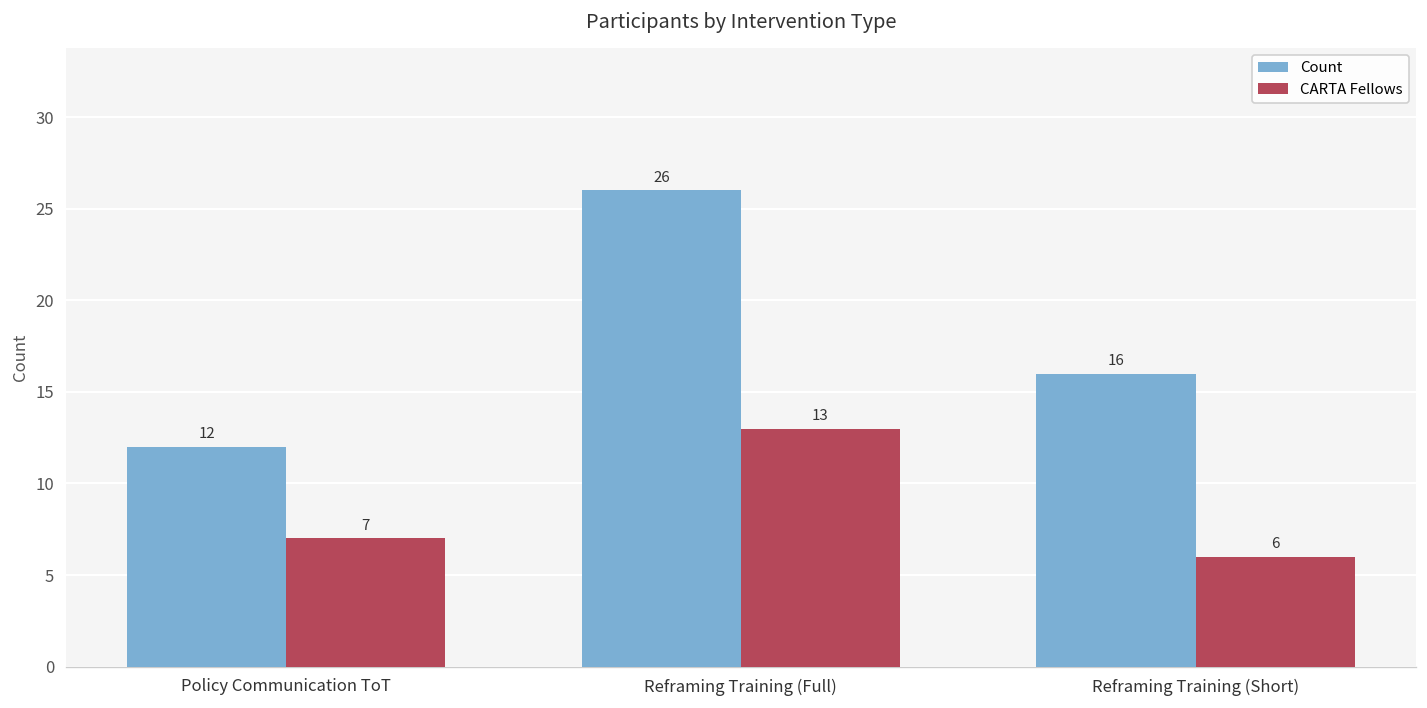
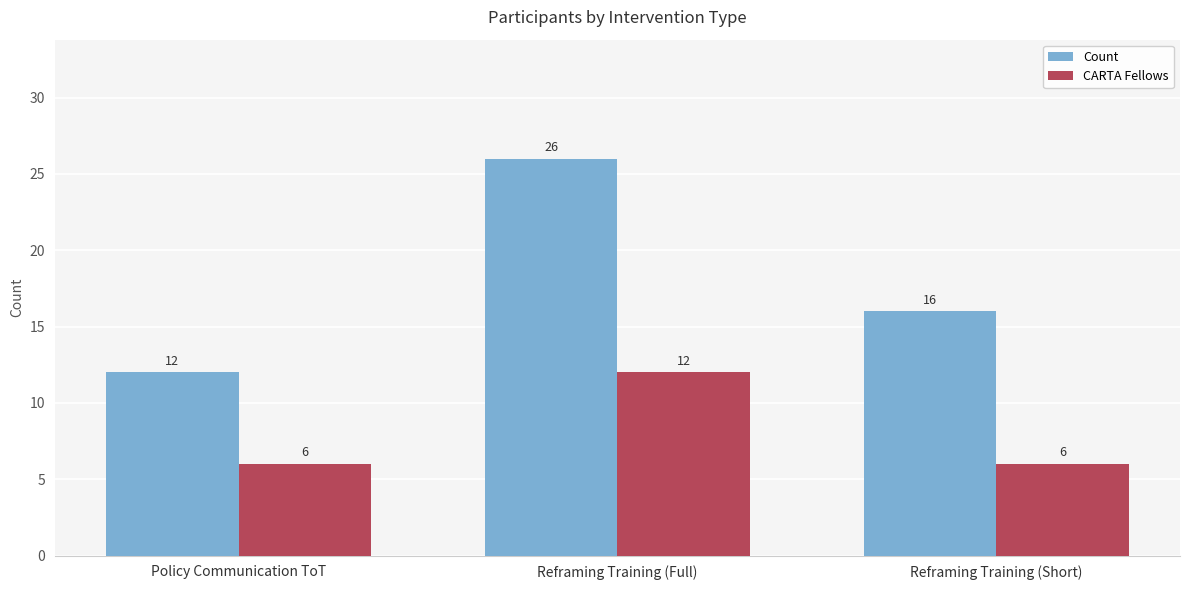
CARTA Fellows, Policy Communication ToT: 7 -> 6
CARTA Fellows, Reframing Training (Full): 13 -> 12
